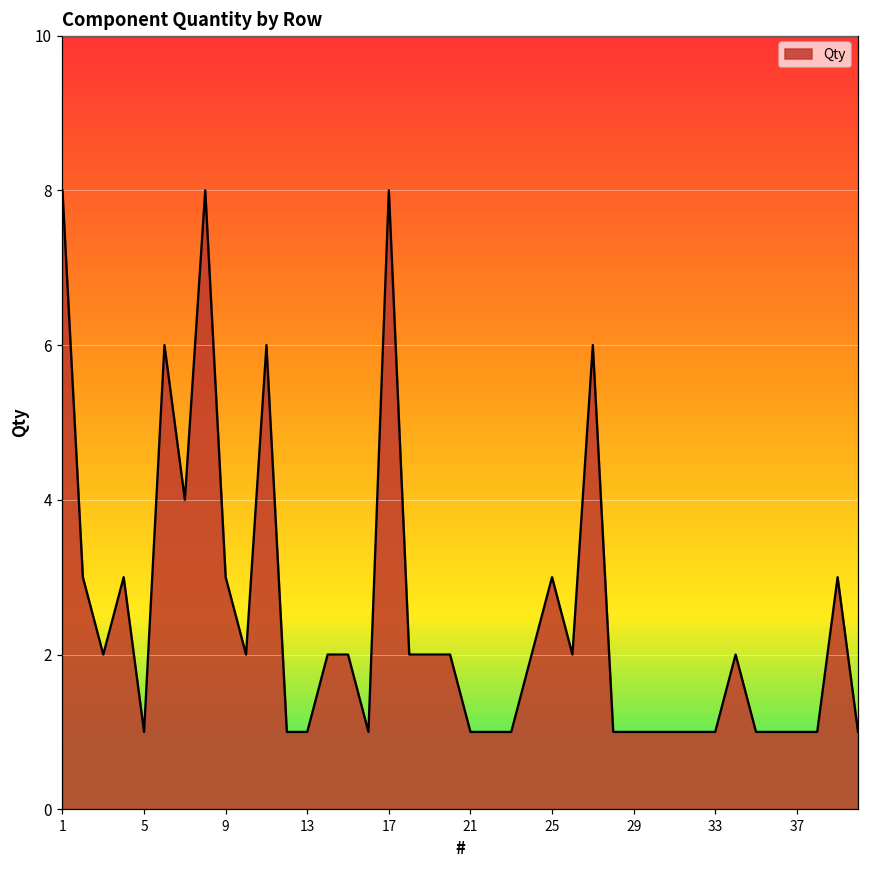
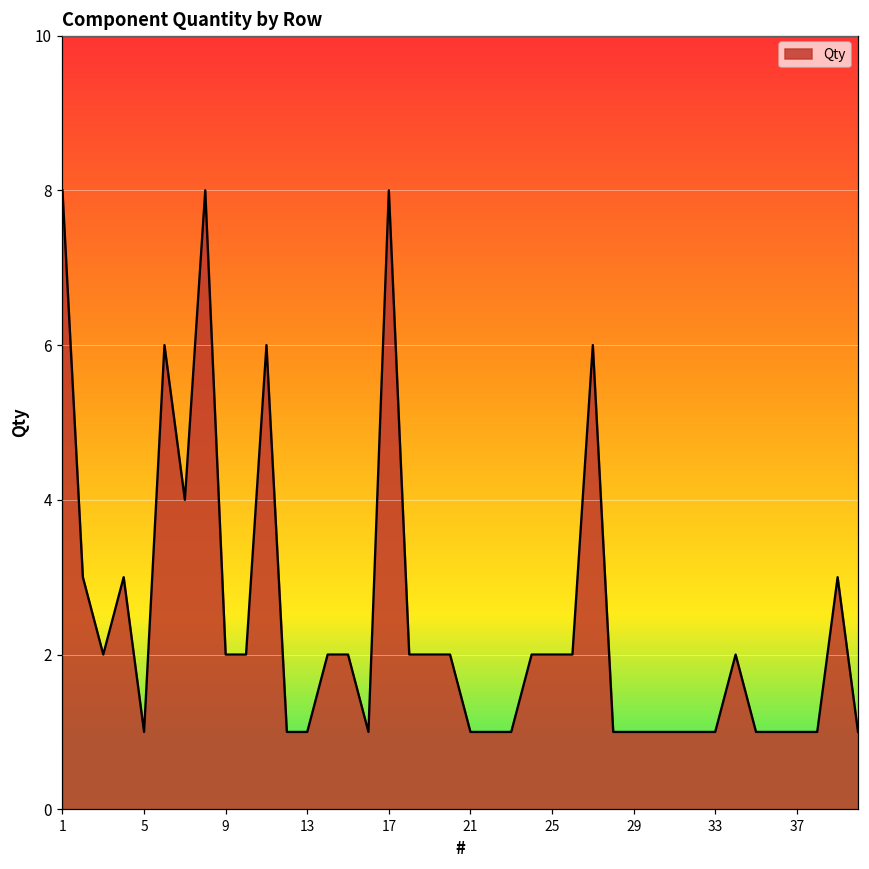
9: 3 -> 2
25: 3 -> 2
